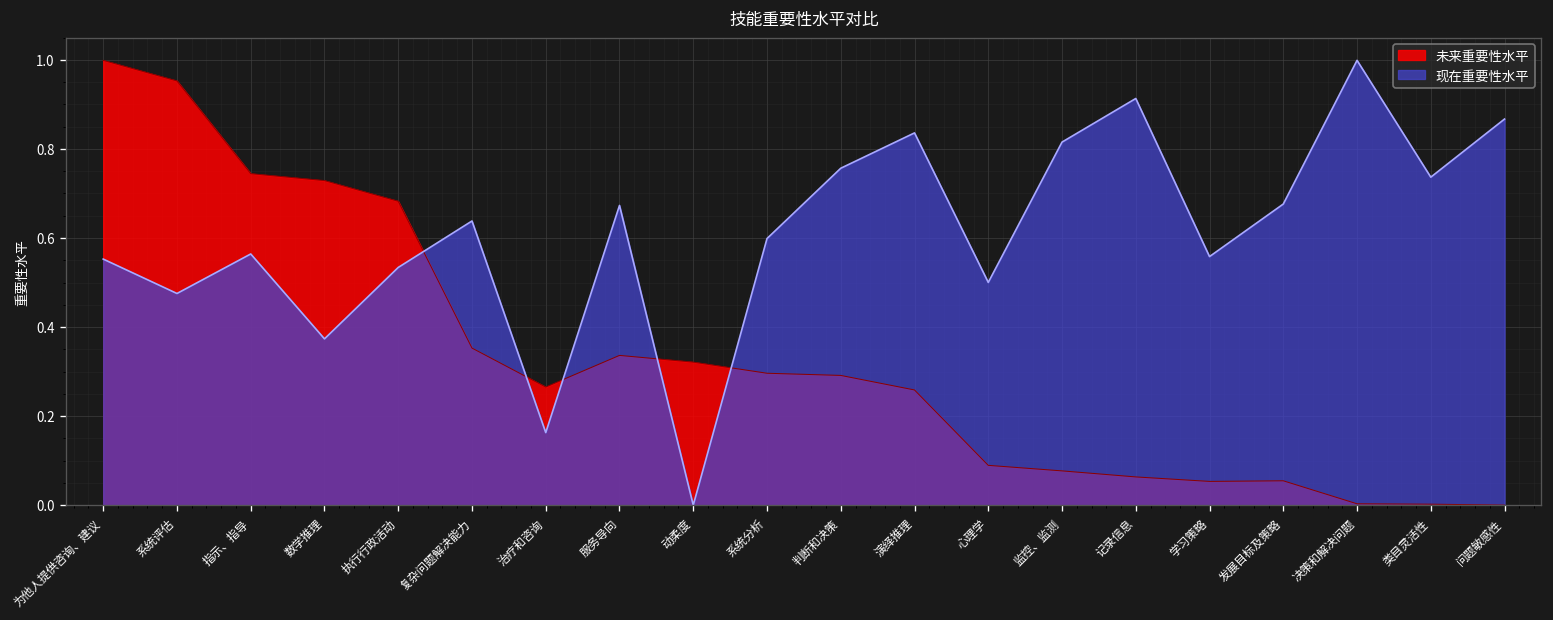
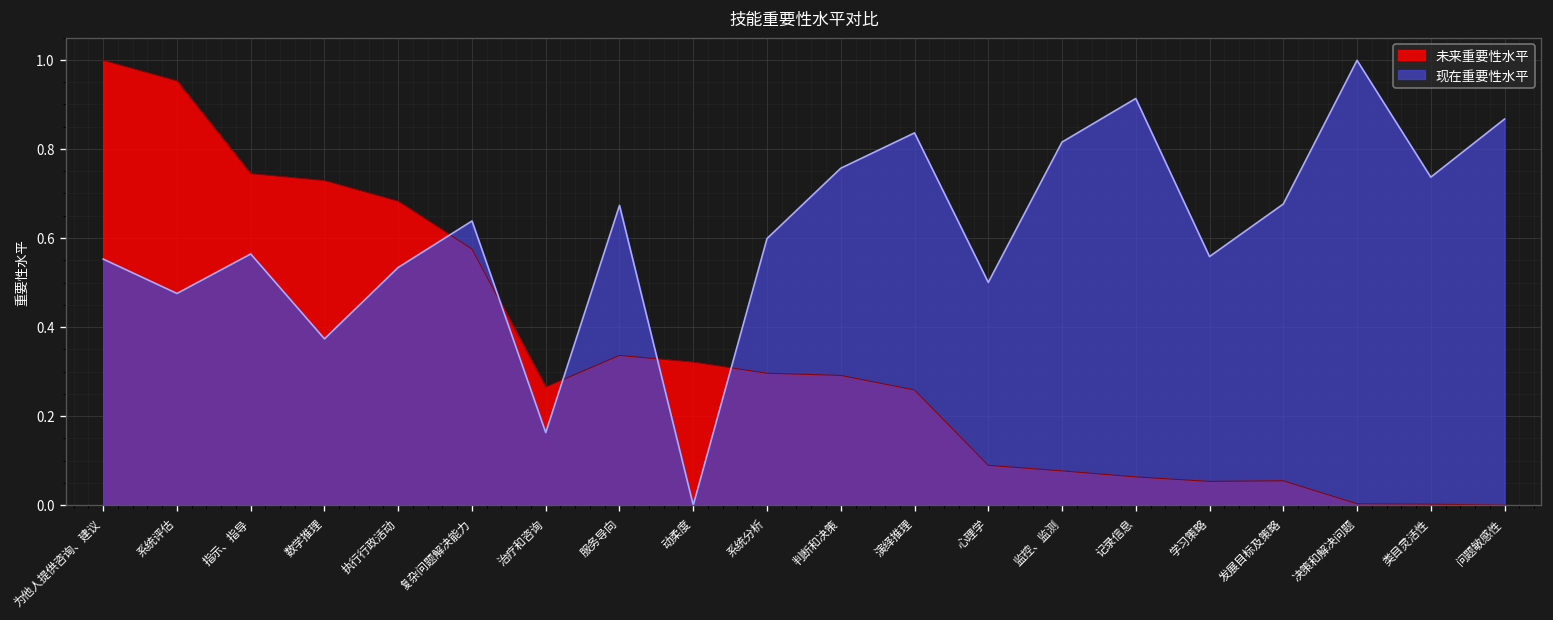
未来重要性水平, 复杂问题解决能力: 0.35 -> 0.58
